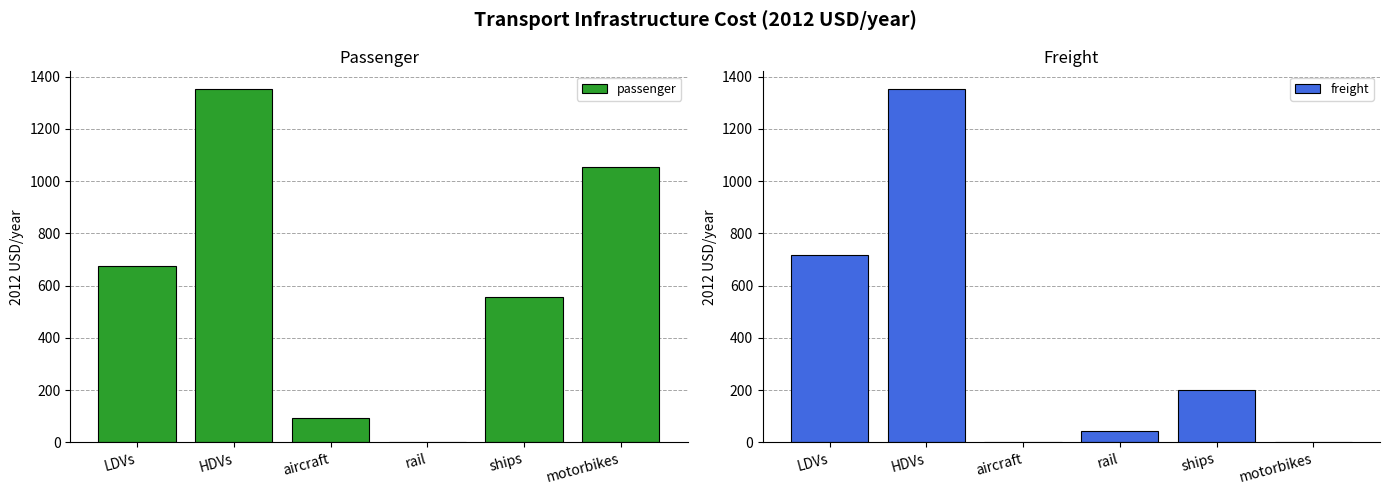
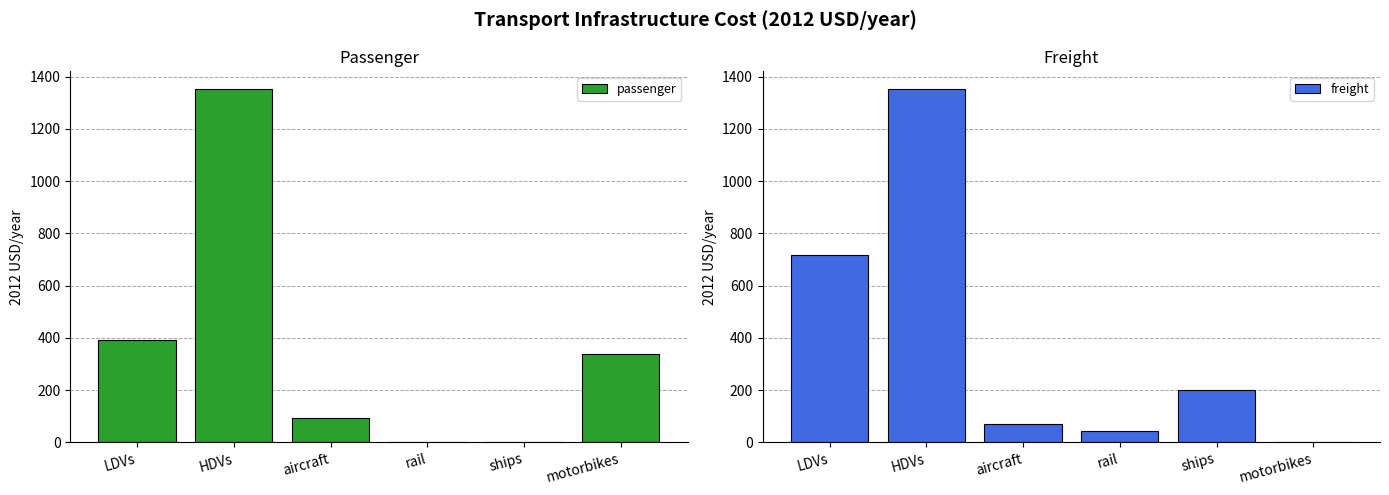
Passenger, LDVs: 680 -> 390
Passenger, ships: 560 -> 0
Passenger, motorbikes: 1050 -> 340
Freight, aircraft: 0 -> 70
